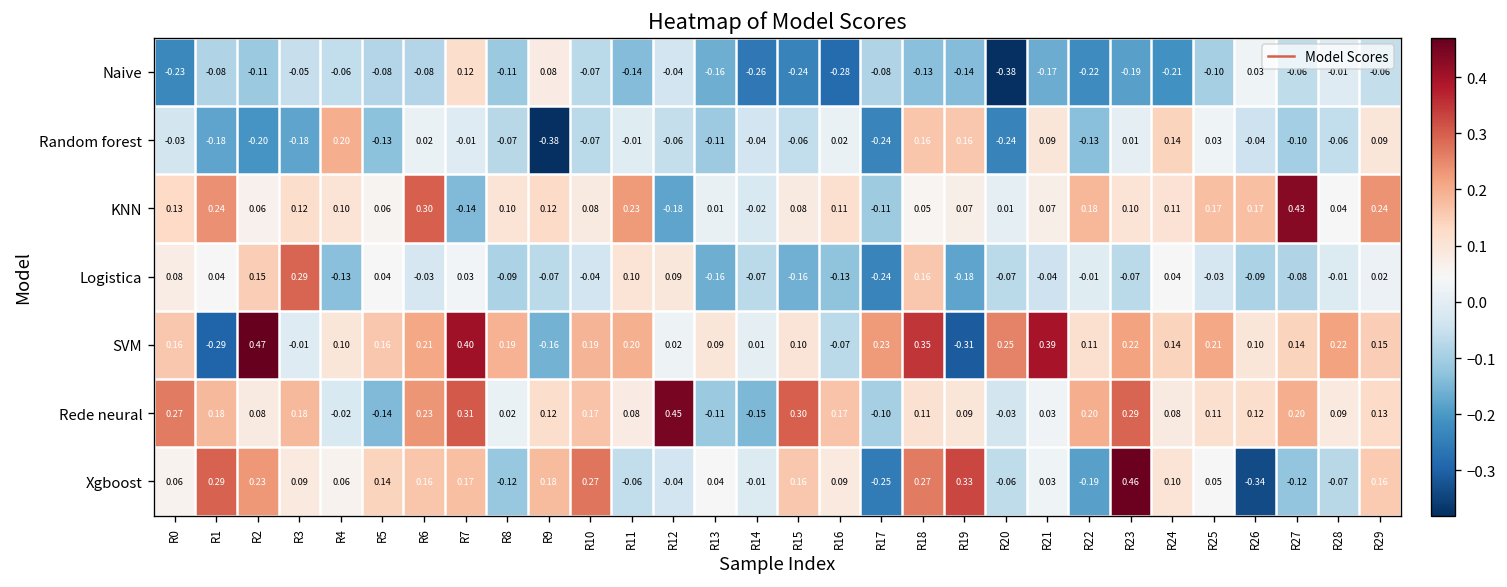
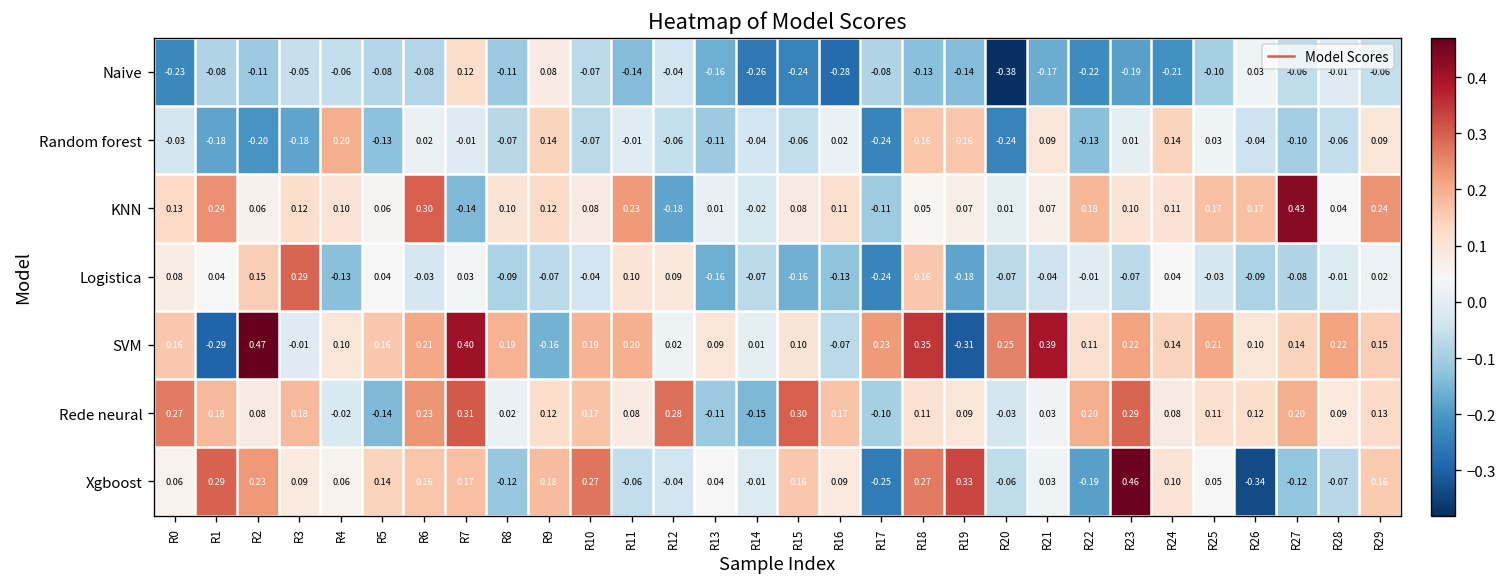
Random forest, R9: -0.38 -> 0.14
Rede neural, R12: 0.45 -> 0.28
